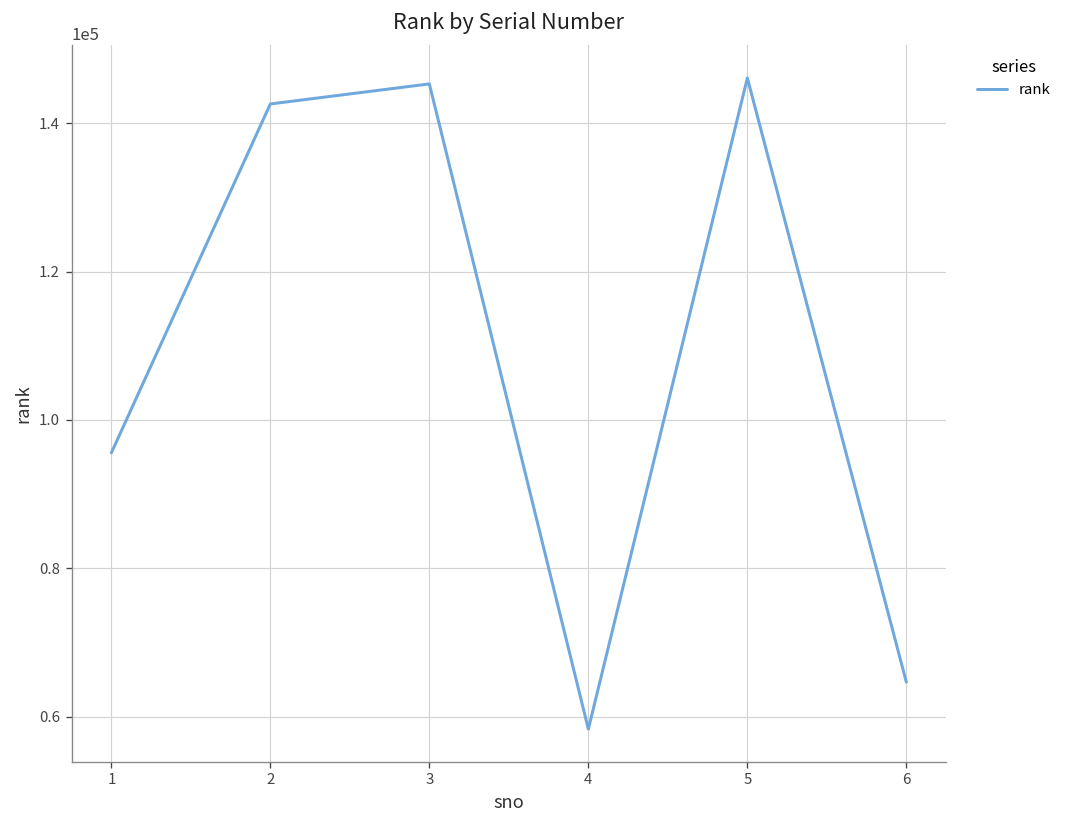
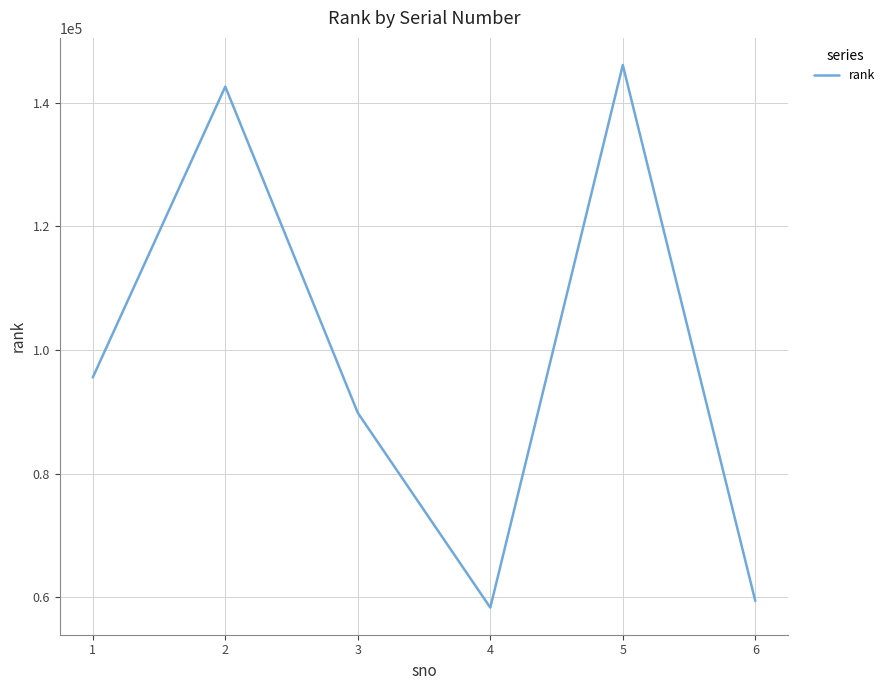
3: 145000 -> 90000
6: 65000 -> 59000
